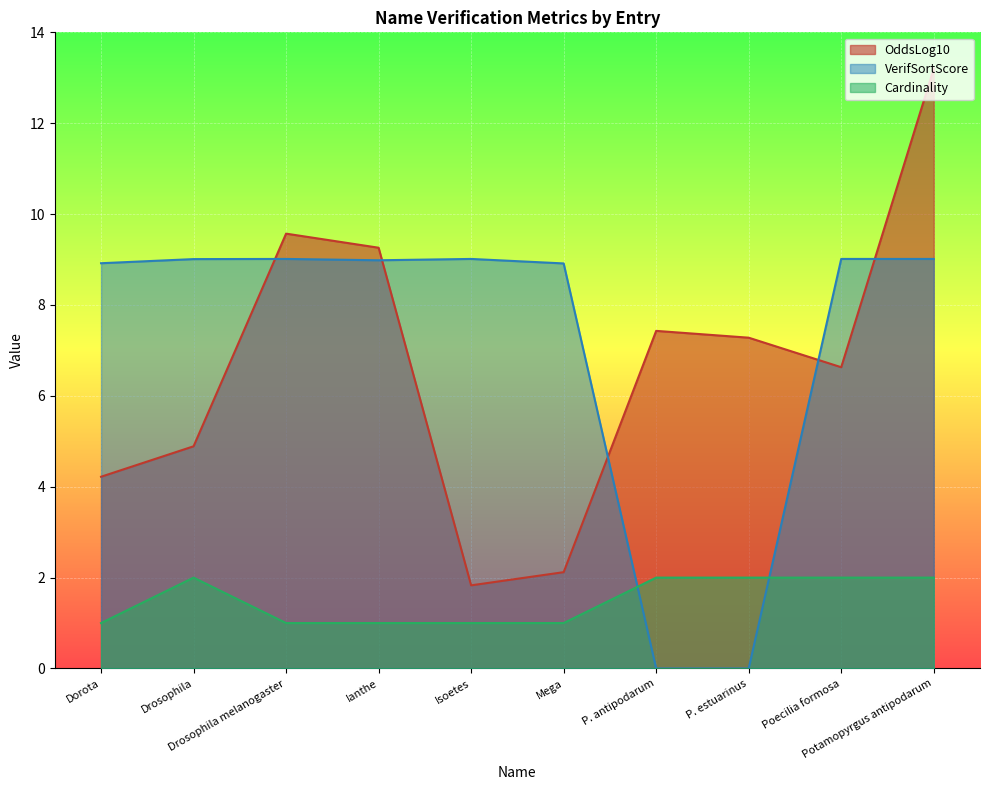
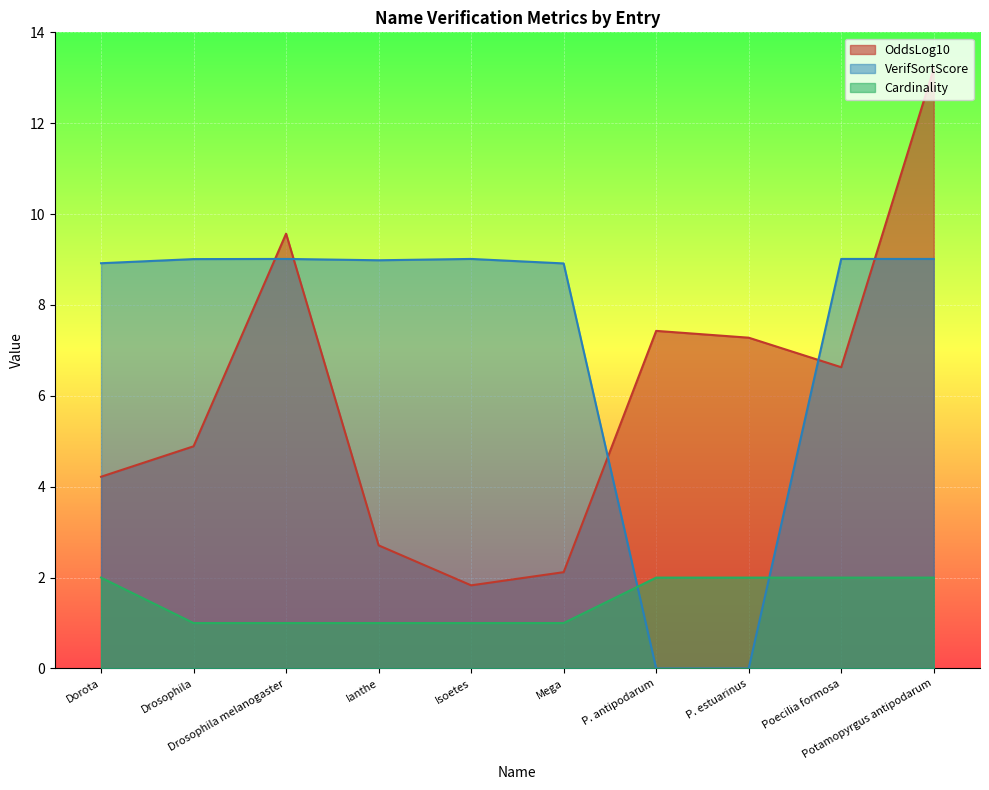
Cardinality, Dorota: 1 -> 2
Cardinality, Drosophila: 2 -> 1
OddsLog10, Ianthe: 9.3 -> 2.7
